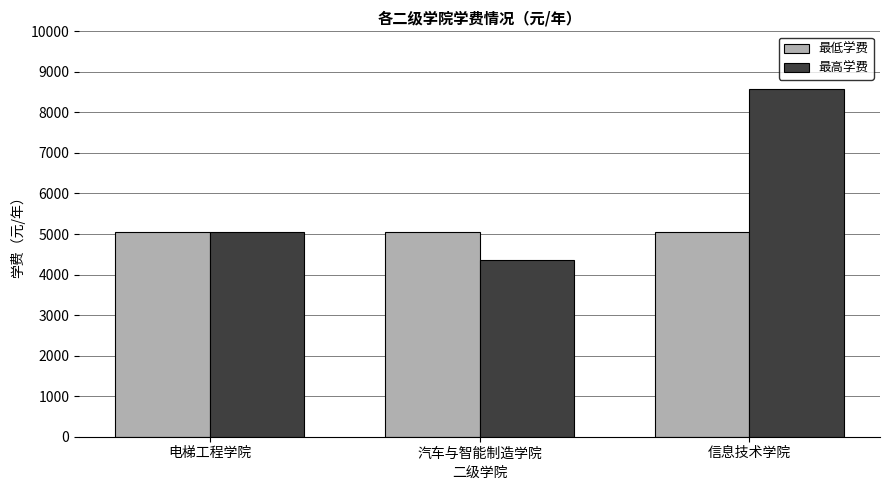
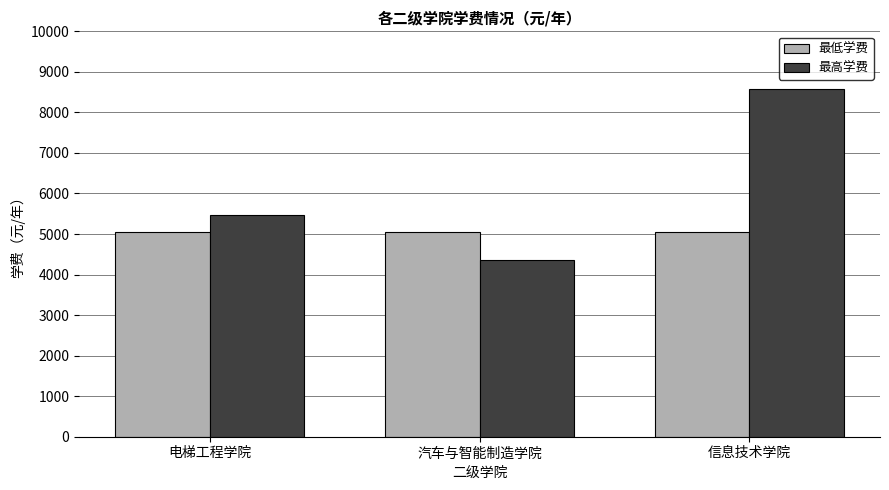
最高学费, 电梯工程学院: 5100 -> 5500
